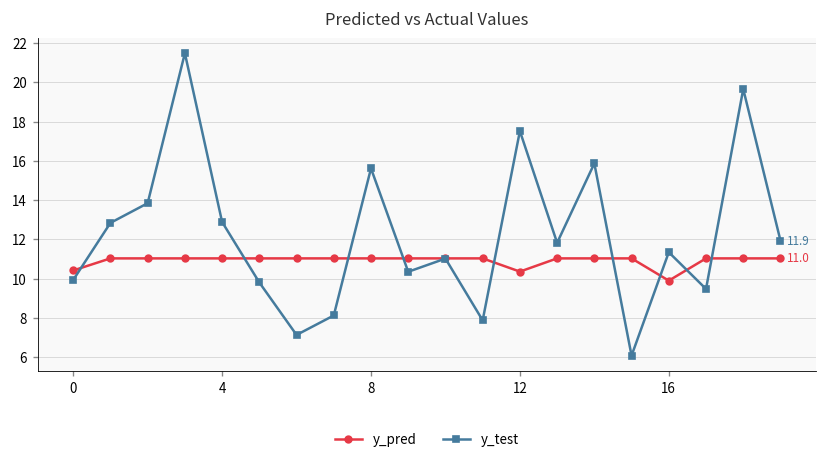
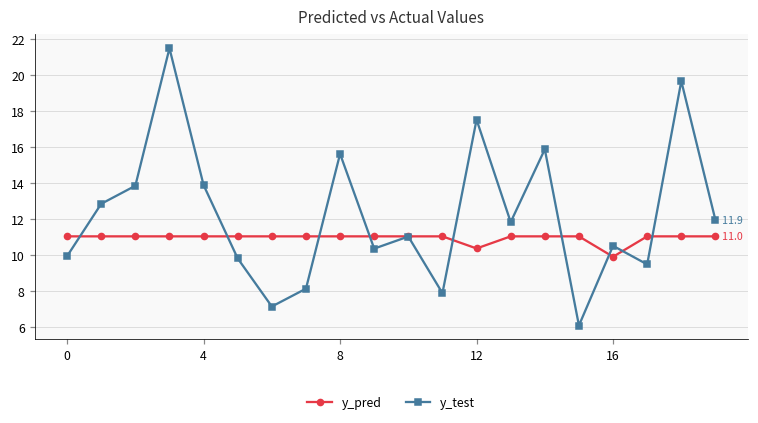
y_pred, 0: 10.4 -> 11.0
y_test, 4: 12.9 -> 13.9
y_test, 16: 11.3 -> 10.5
